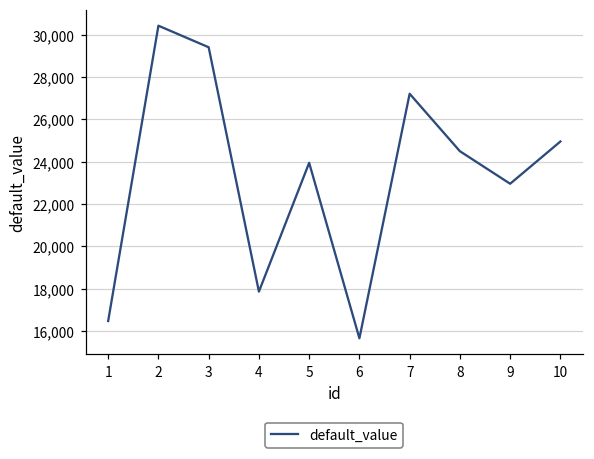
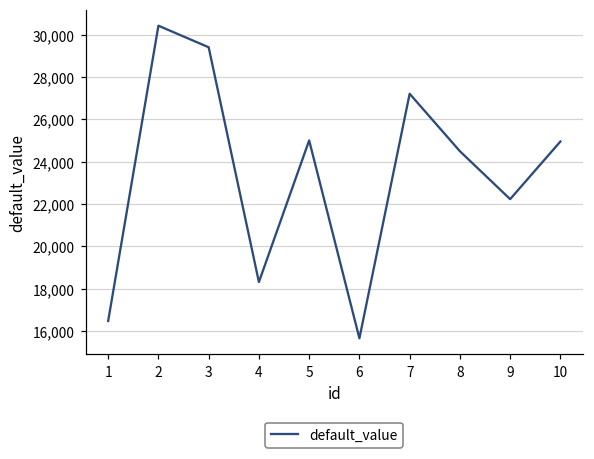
4: 17,900 -> 18,300
5: 23,900 -> 25,000
9: 23,000 -> 22,200
